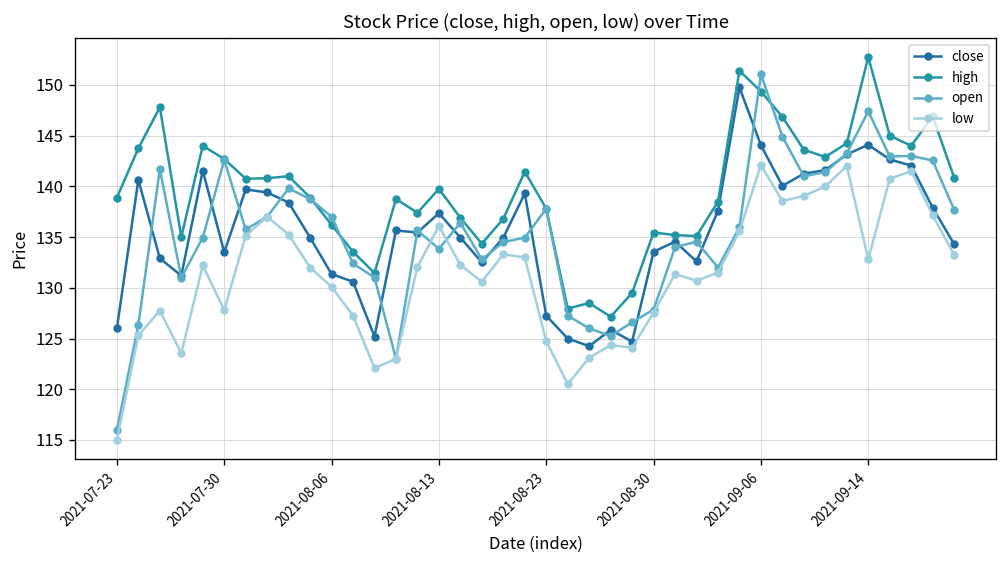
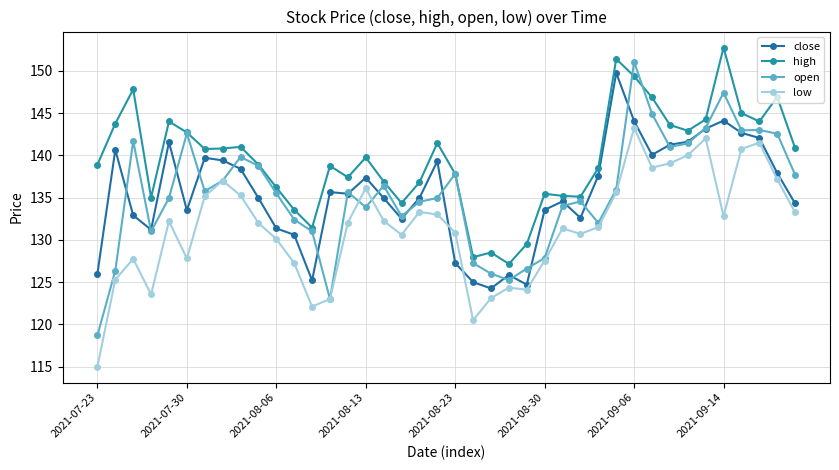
open, 2021-07-23: 116 -> 119
open, 2021-08-06: 137 -> 136
low, 2021-08-23: 125 -> 131
low, 2021-09-06: 142 -> 143
